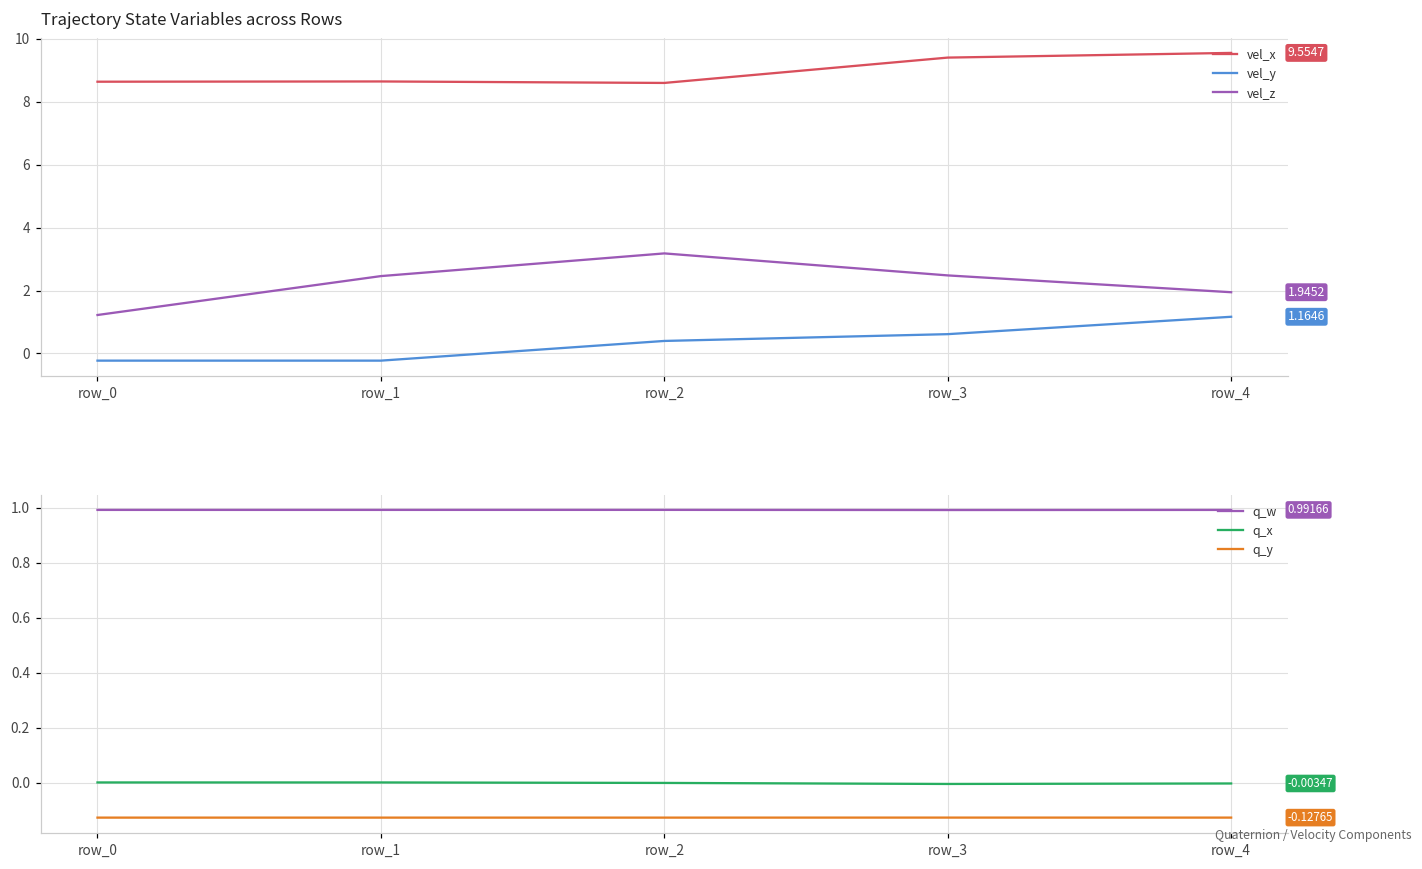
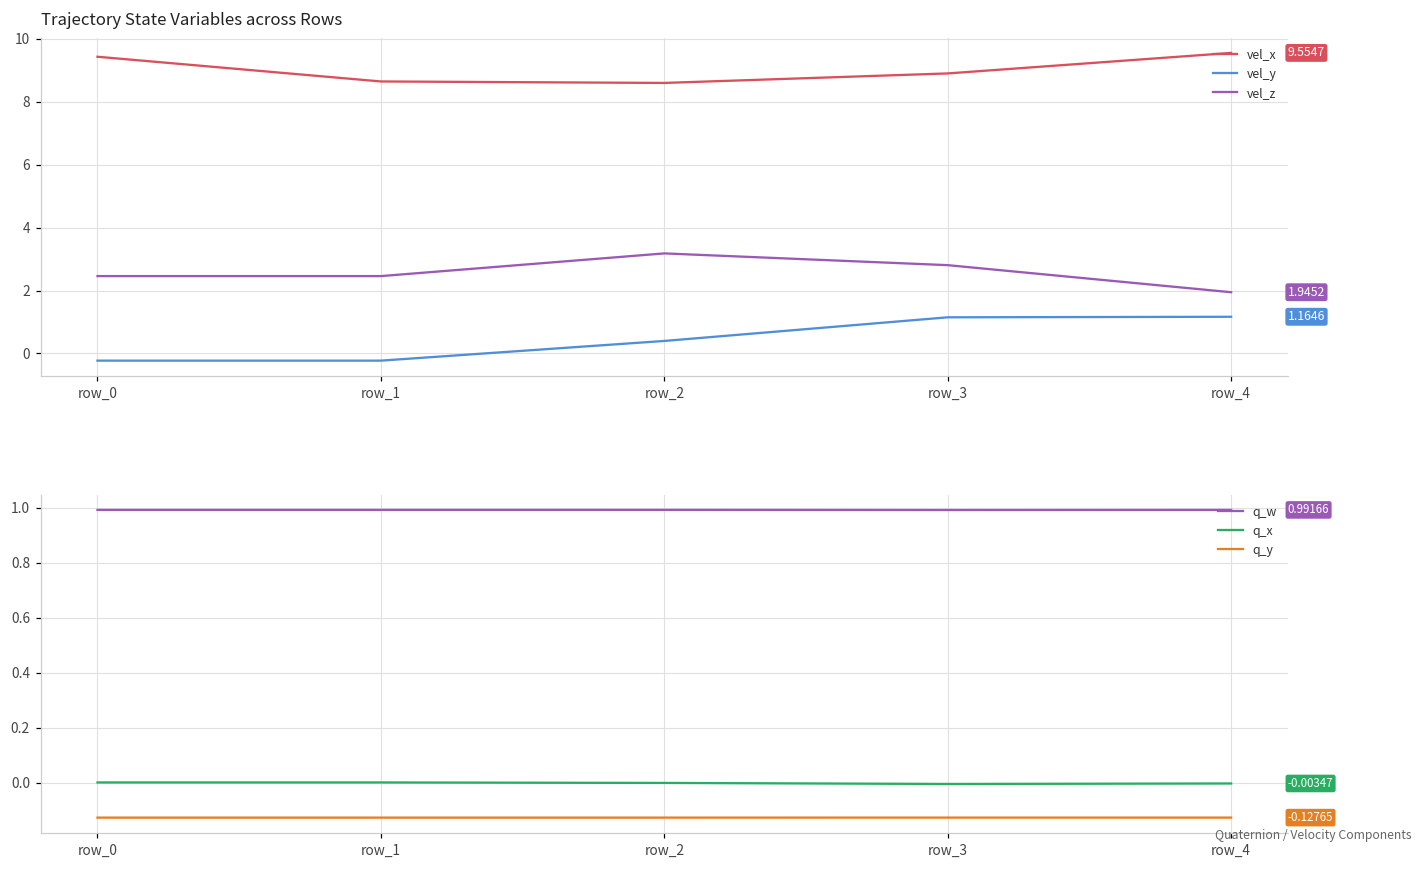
Trajectory State Variables across Rows, vel_x, row_0: 8.6 -> 9.4
Trajectory State Variables across Rows, vel_z, row_0: 1.2 -> 2.5
Trajectory State Variables across Rows, vel_x, row_3: 9.4 -> 8.9
Trajectory State Variables across Rows, vel_y, row_3: 0.6 -> 1.1
Trajectory State Variables across Rows, vel_z, row_3: 2.5 -> 2.8
